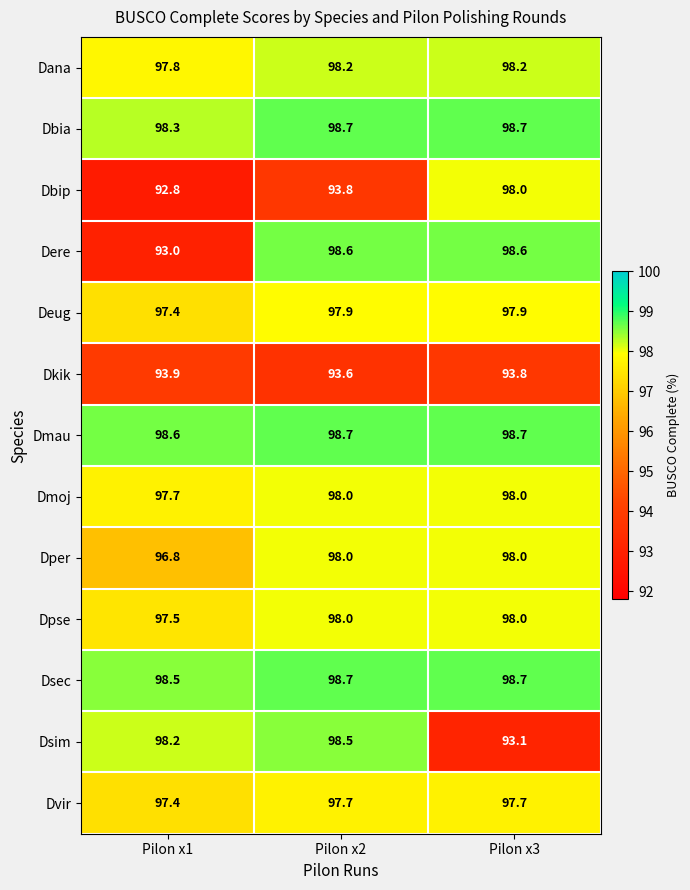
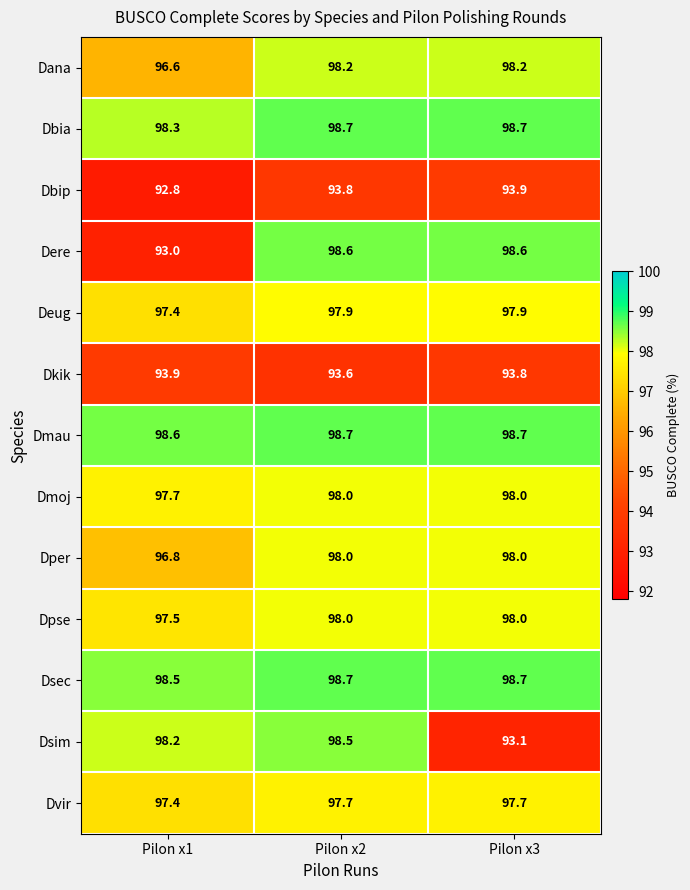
Dana, Pilon x1: 97.8 -> 96.6
Dbip, Pilon x3: 98.0 -> 93.9
